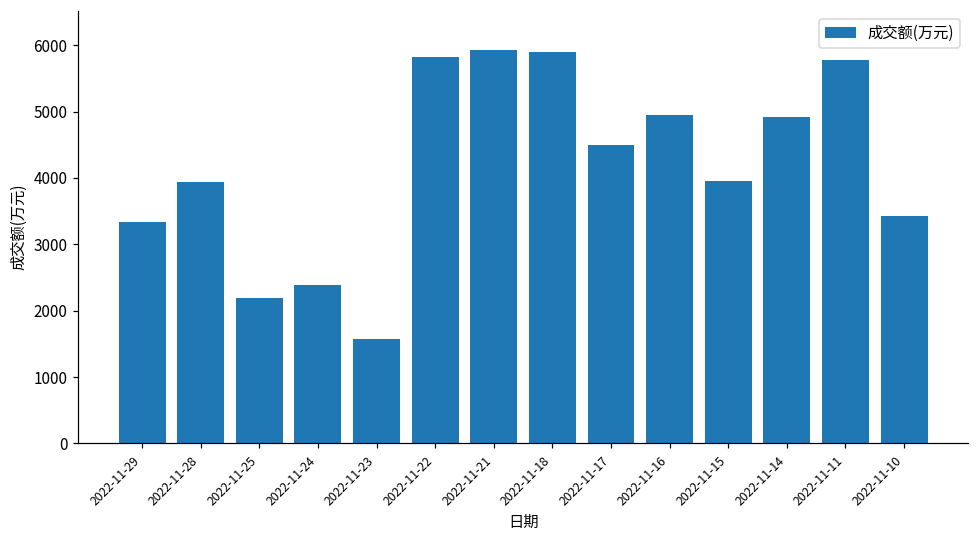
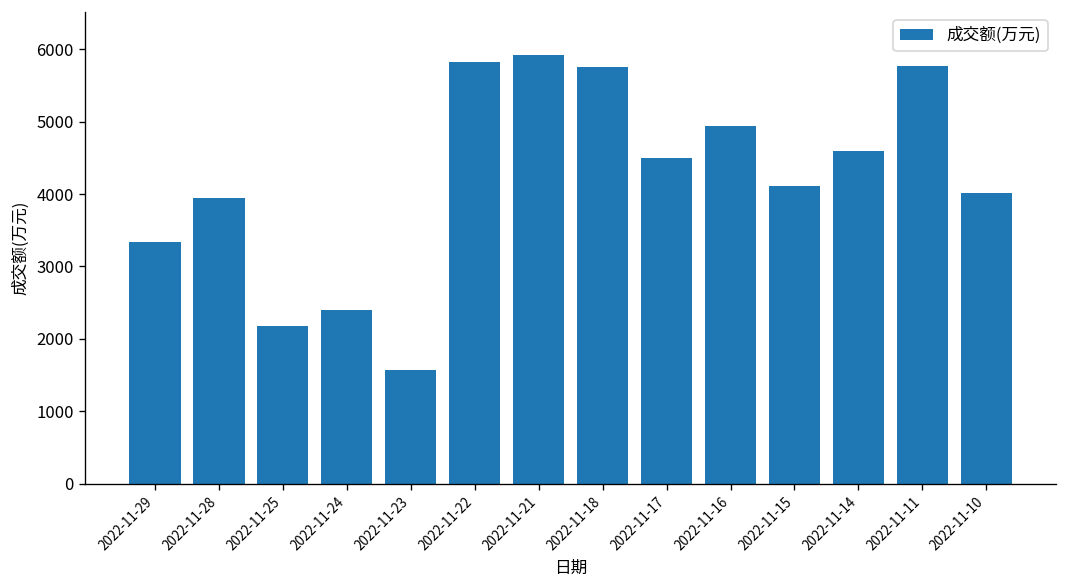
2022-11-18: 5900 -> 5800
2022-11-15: 4000 -> 4100
2022-11-14: 4900 -> 4600
2022-11-10: 3400 -> 4000
